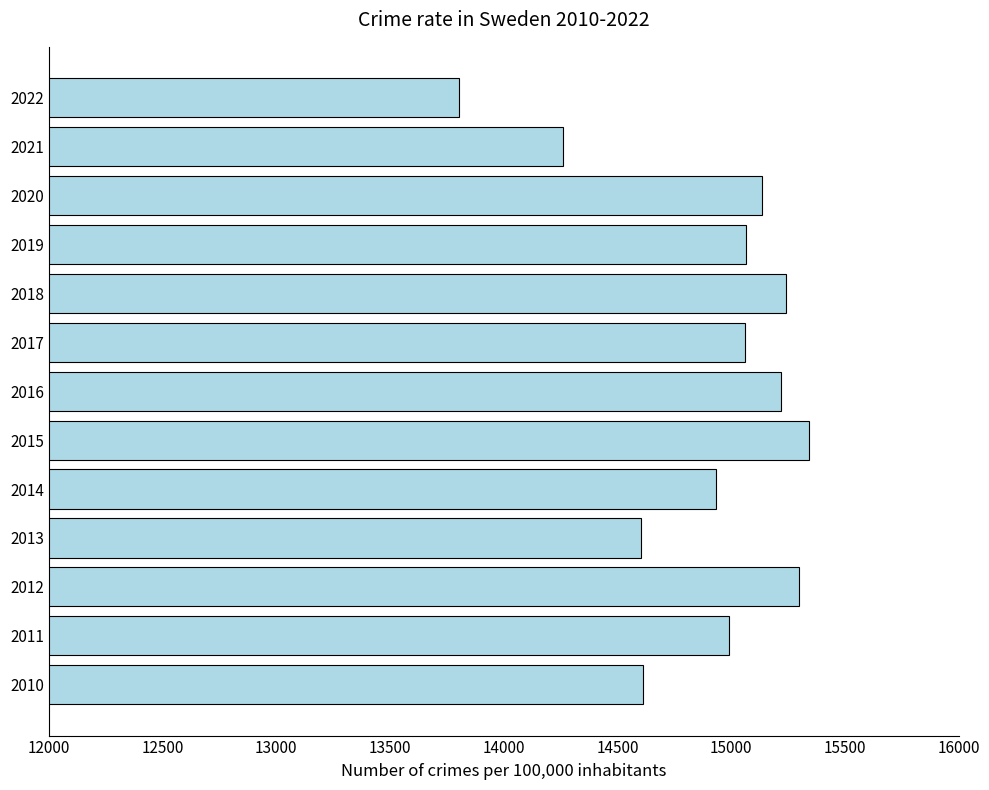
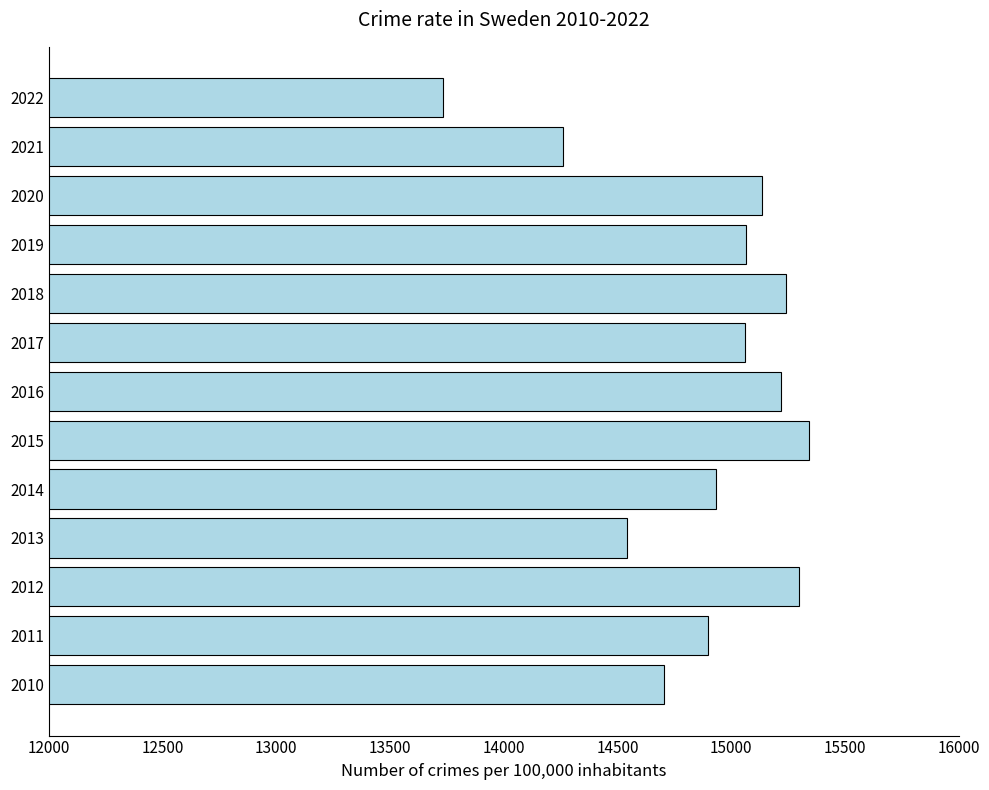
2022: 13800 -> 13730
2013: 14600 -> 14540
2011: 14990 -> 14900
2010: 14610 -> 14700
